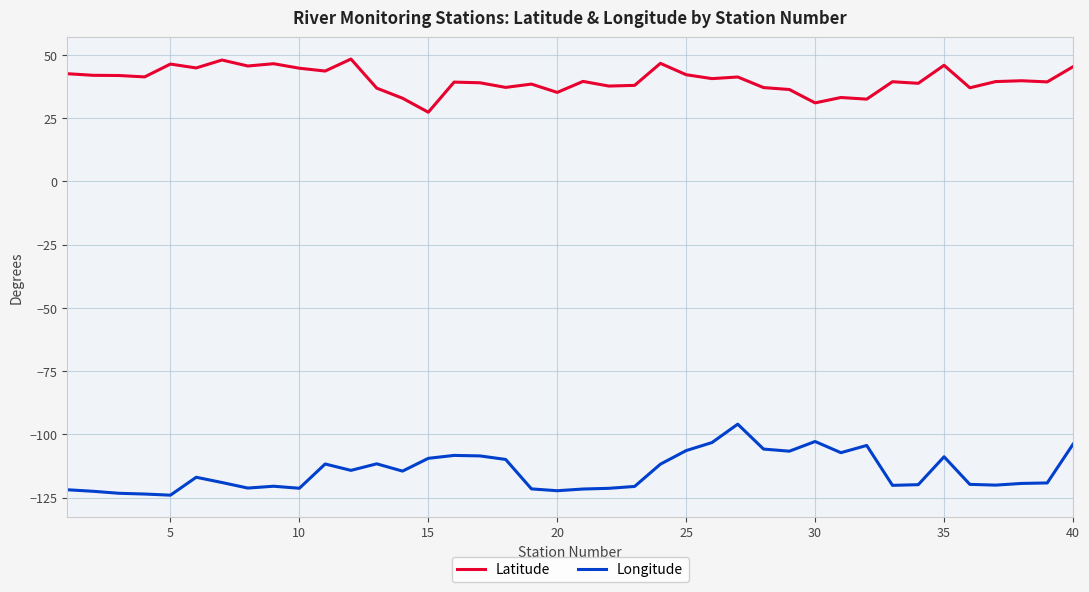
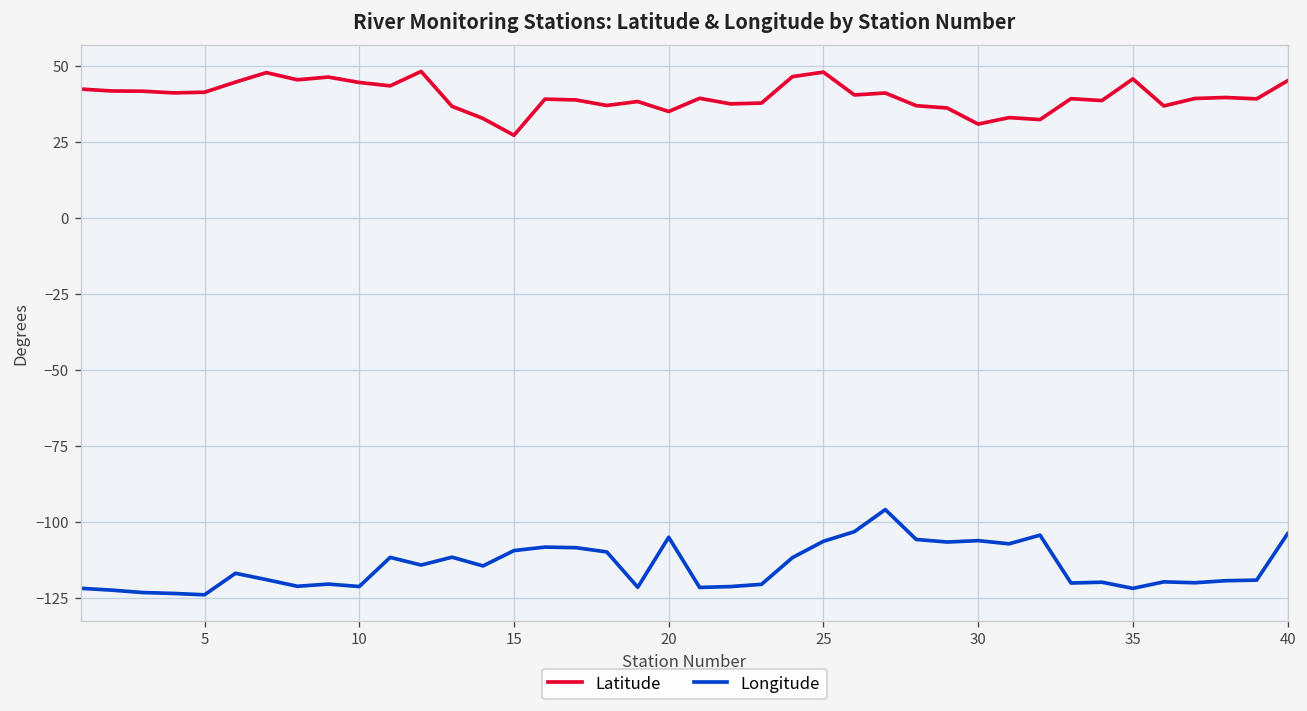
Latitude, 5: 46 -> 42
Longitude, 20: -122 -> -105
Latitude, 25: 42 -> 48
Longitude, 30: -103 -> -106
Longitude, 35: -109 -> -122
